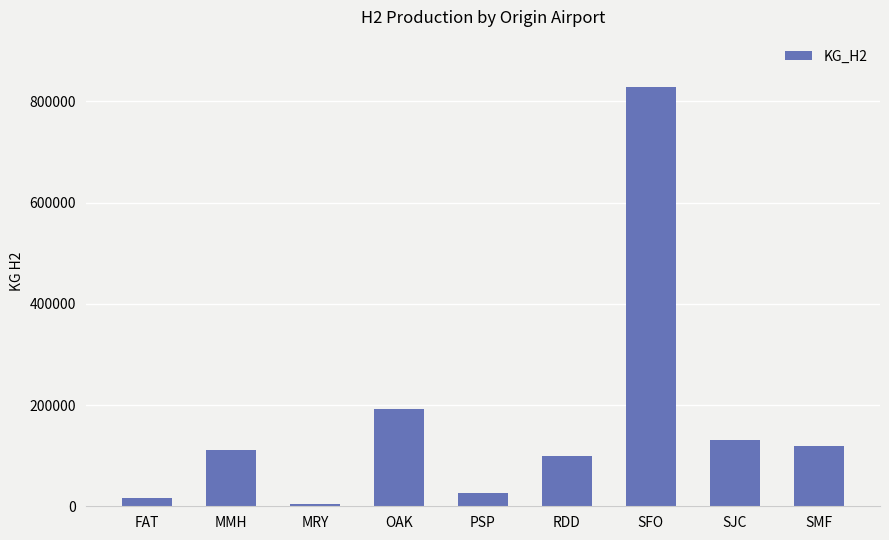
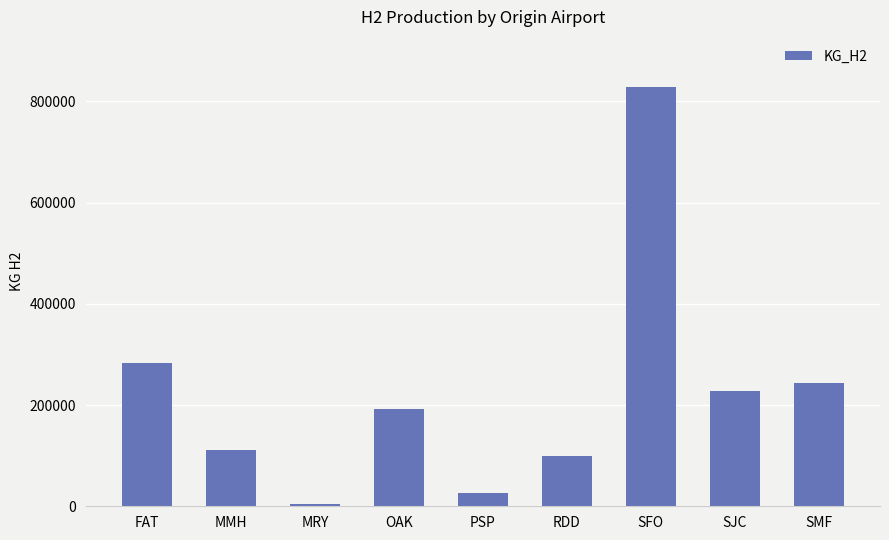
FAT: 20000 -> 280000
SJC: 130000 -> 230000
SMF: 120000 -> 240000
